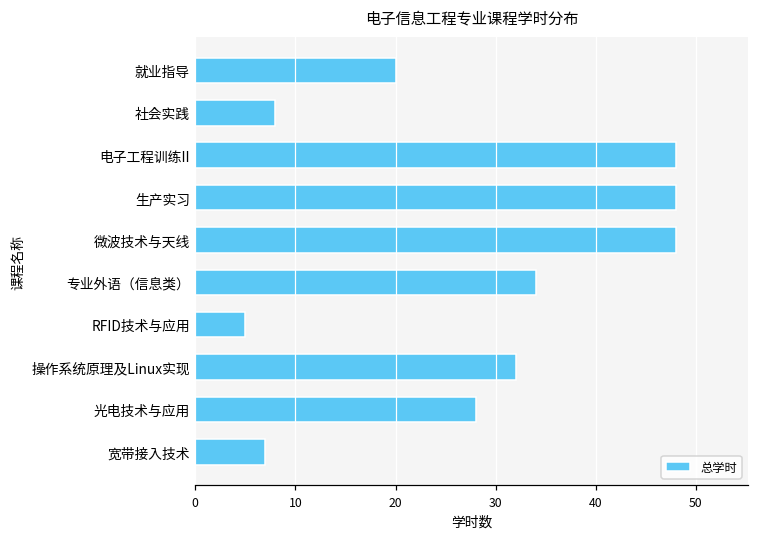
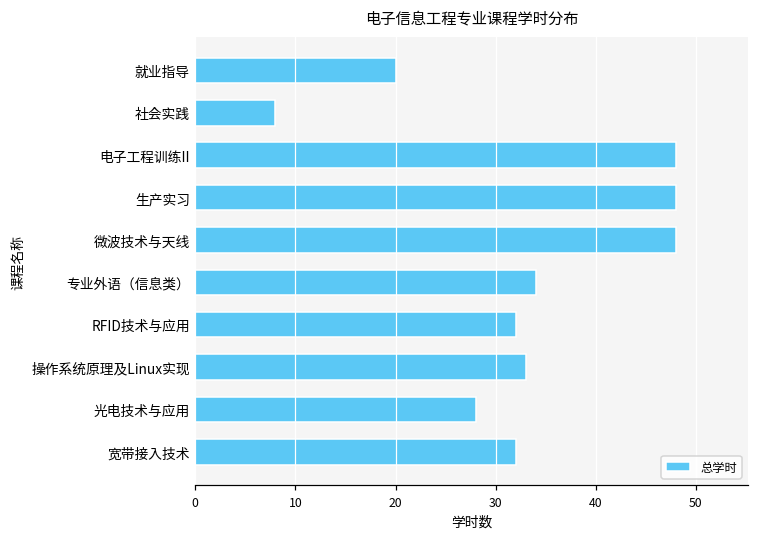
RFID技术与应用: 5 -> 32
操作系统原理及Linux实现: 32 -> 33
宽带接入技术: 7 -> 32
